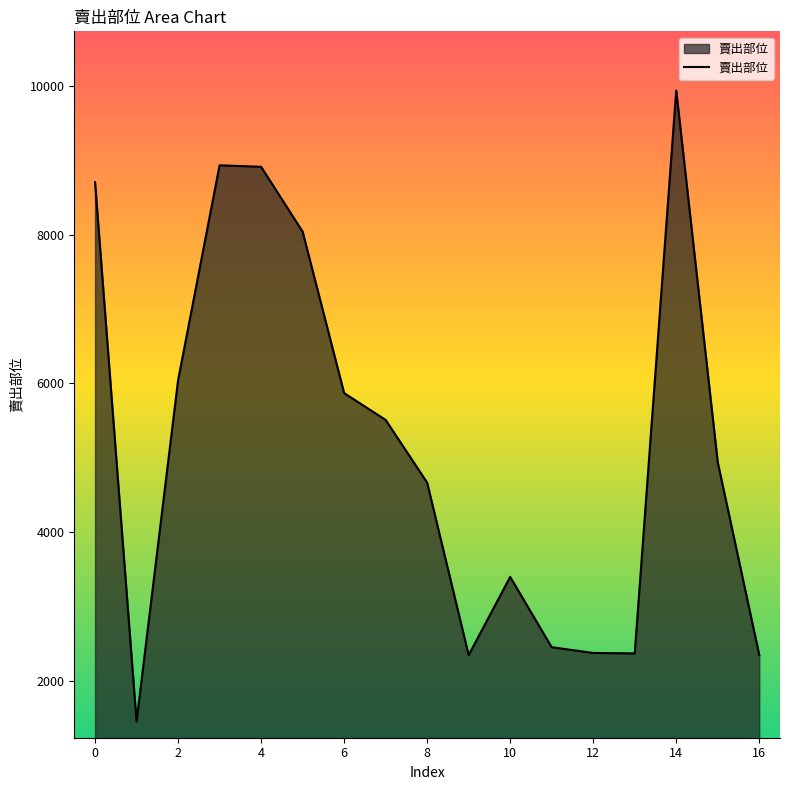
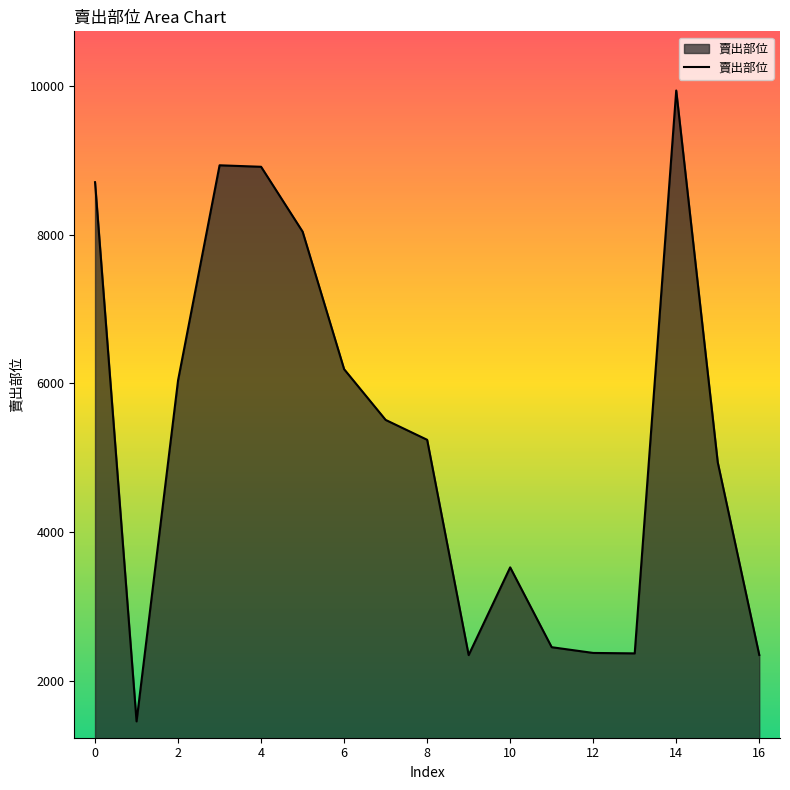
6: 5900 -> 6200
8: 4700 -> 5200
10: 3400 -> 3500
